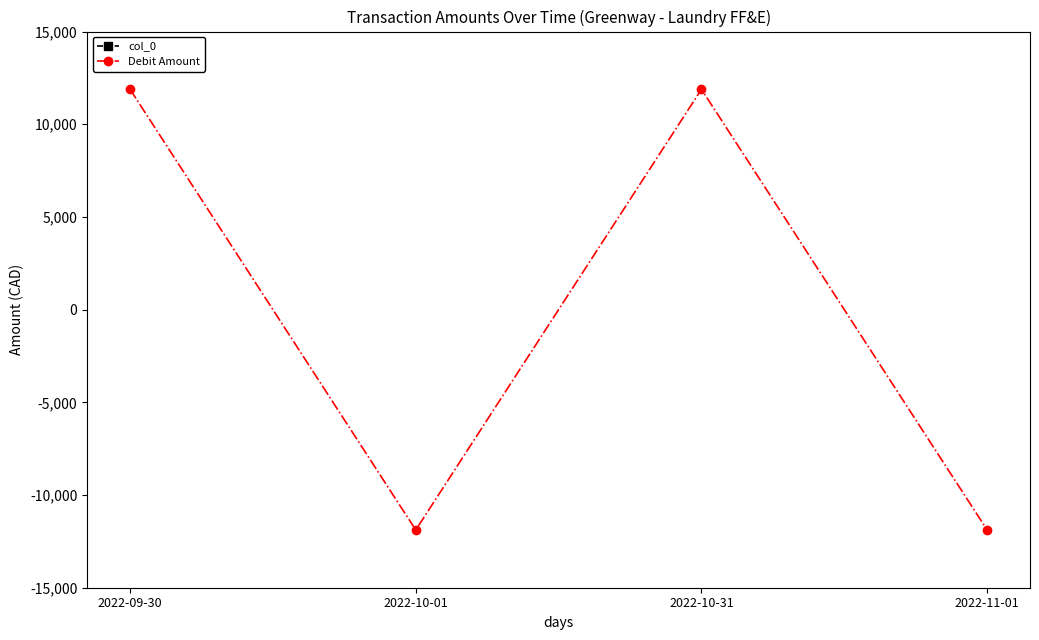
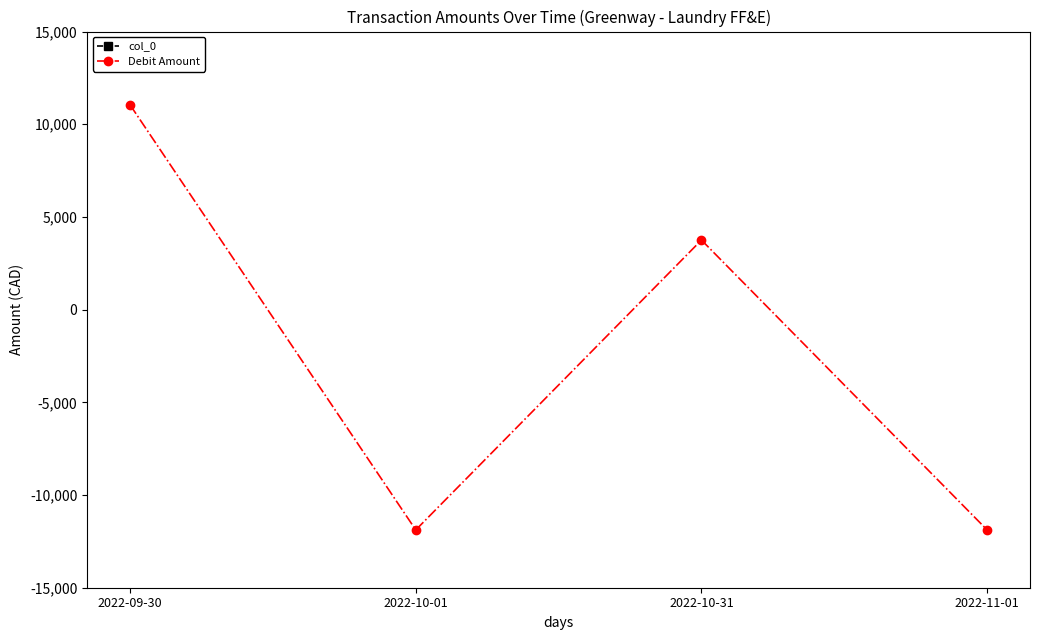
Debit Amount, 2022-09-30: 11,900 -> 11,000
Debit Amount, 2022-10-31: 11,900 -> 3,800
